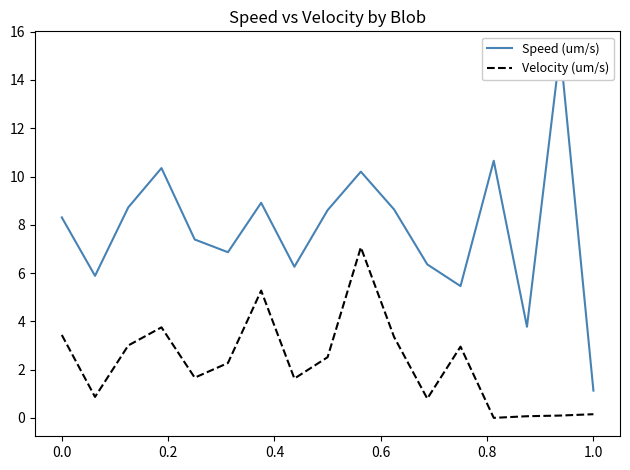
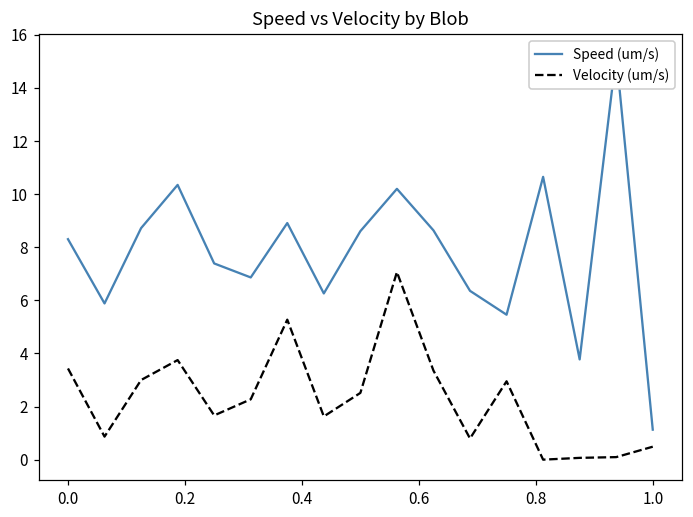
Velocity (um/s), 1.0: 0.2 -> 0.5
